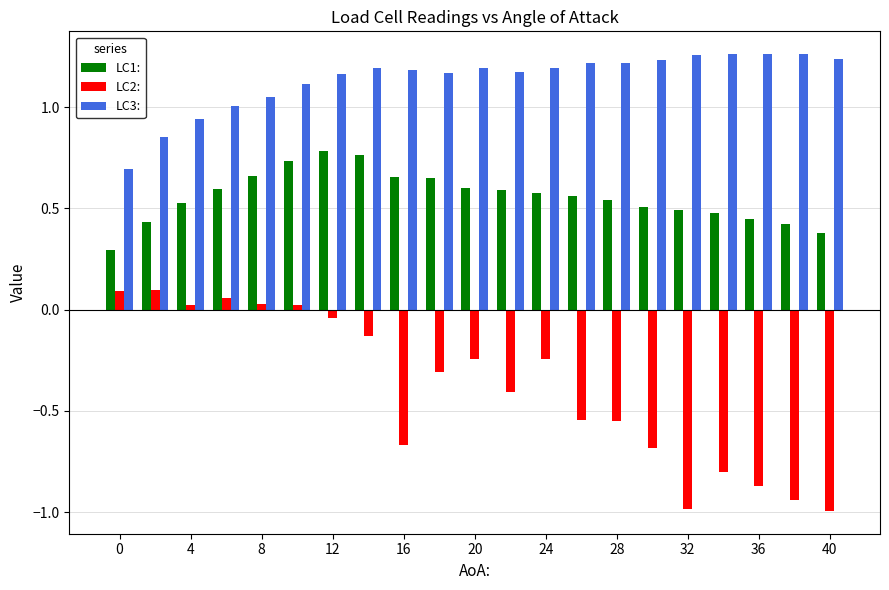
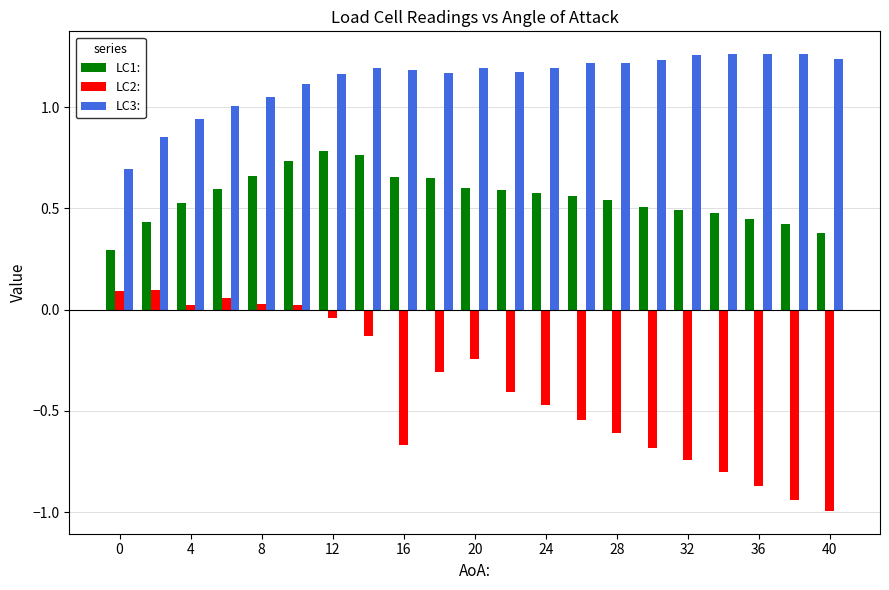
LC2:, 24: -0.24 -> -0.47
LC2:, 28: -0.55 -> -0.61
LC2:, 32: -0.98 -> -0.74
